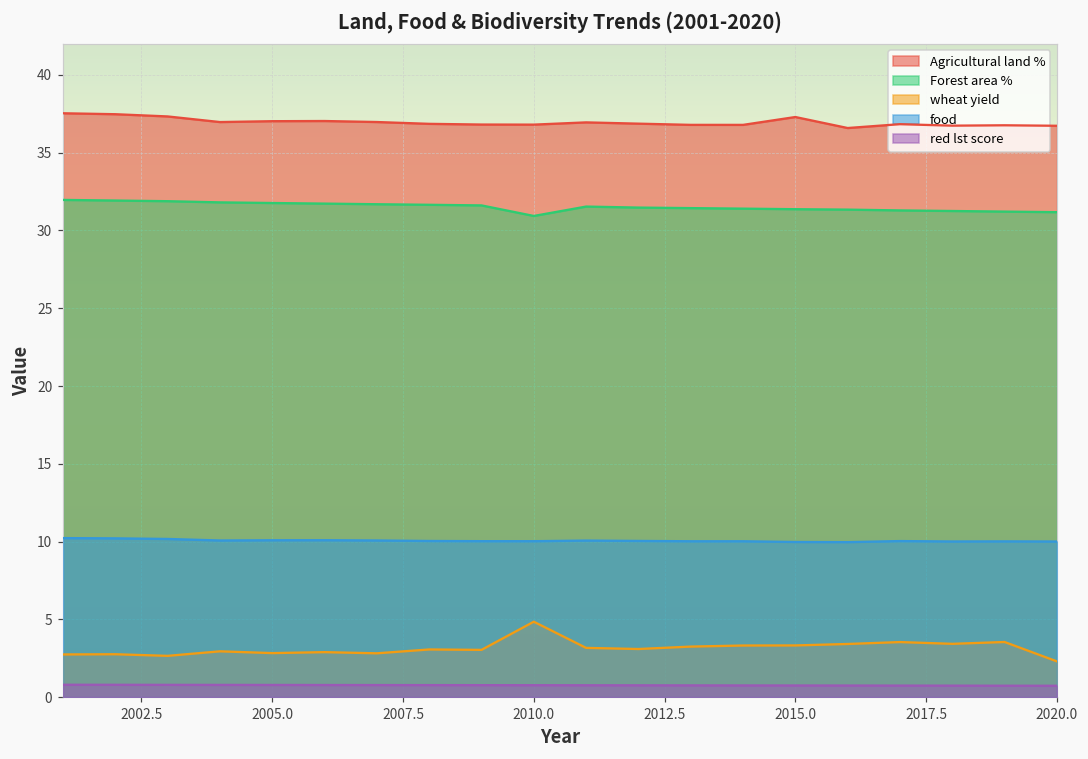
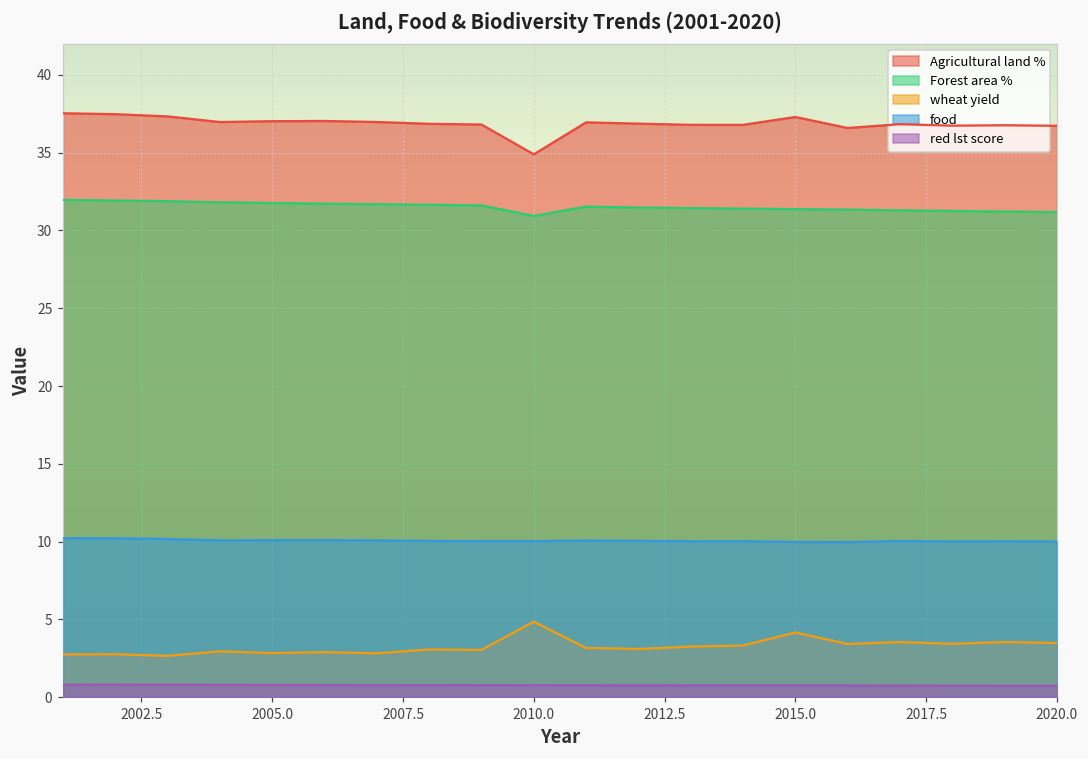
Agricultural land %, 2010.0: 36.8 -> 34.9
wheat yield, 2015.0: 3.3 -> 4.2
wheat yield, 2020.0: 2.3 -> 3.5
